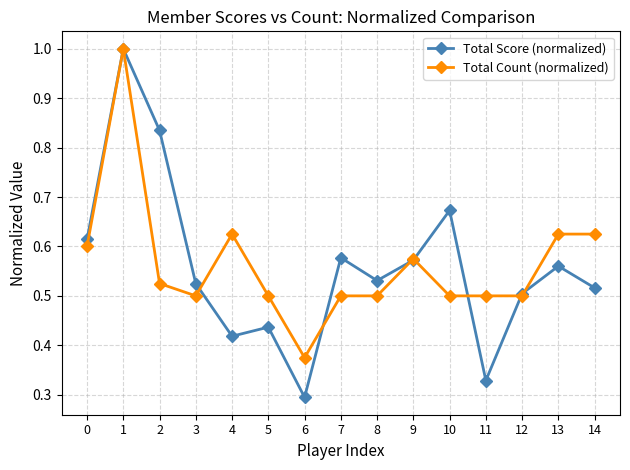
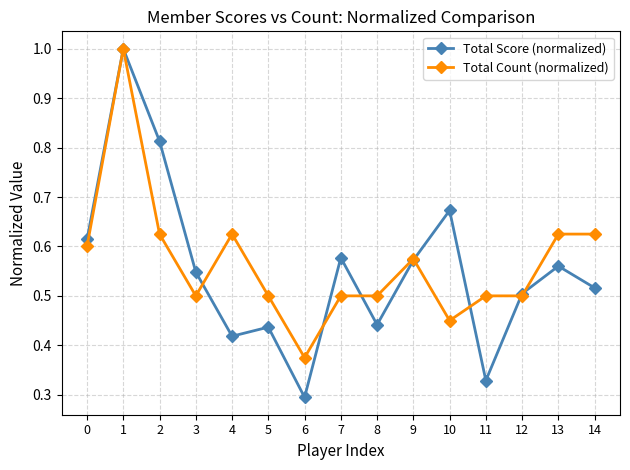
Total Score (normalized), 2: 0.83 -> 0.81
Total Count (normalized), 2: 0.53 -> 0.63
Total Score (normalized), 3: 0.52 -> 0.55
Total Score (normalized), 8: 0.53 -> 0.44
Total Count (normalized), 10: 0.50 -> 0.45
